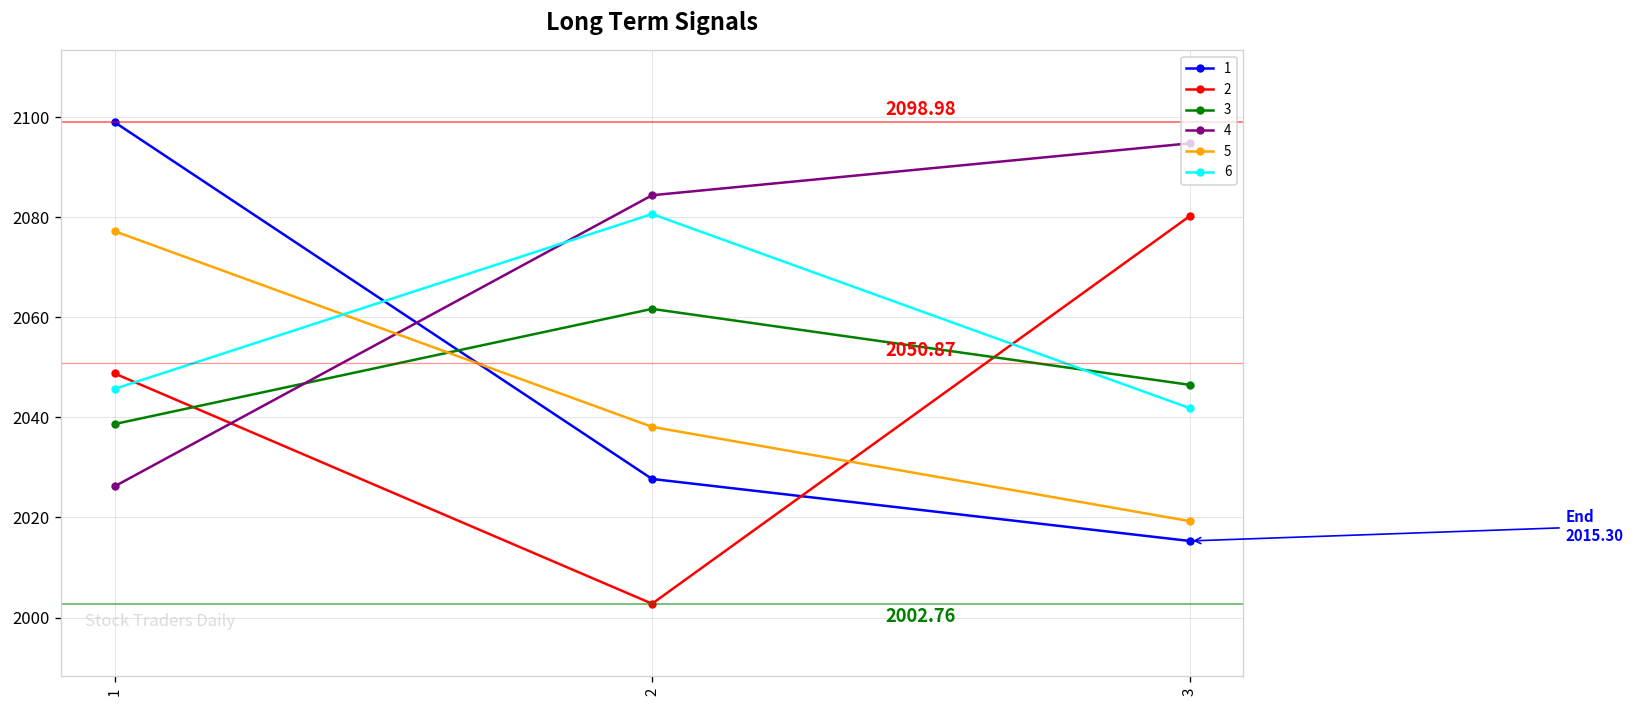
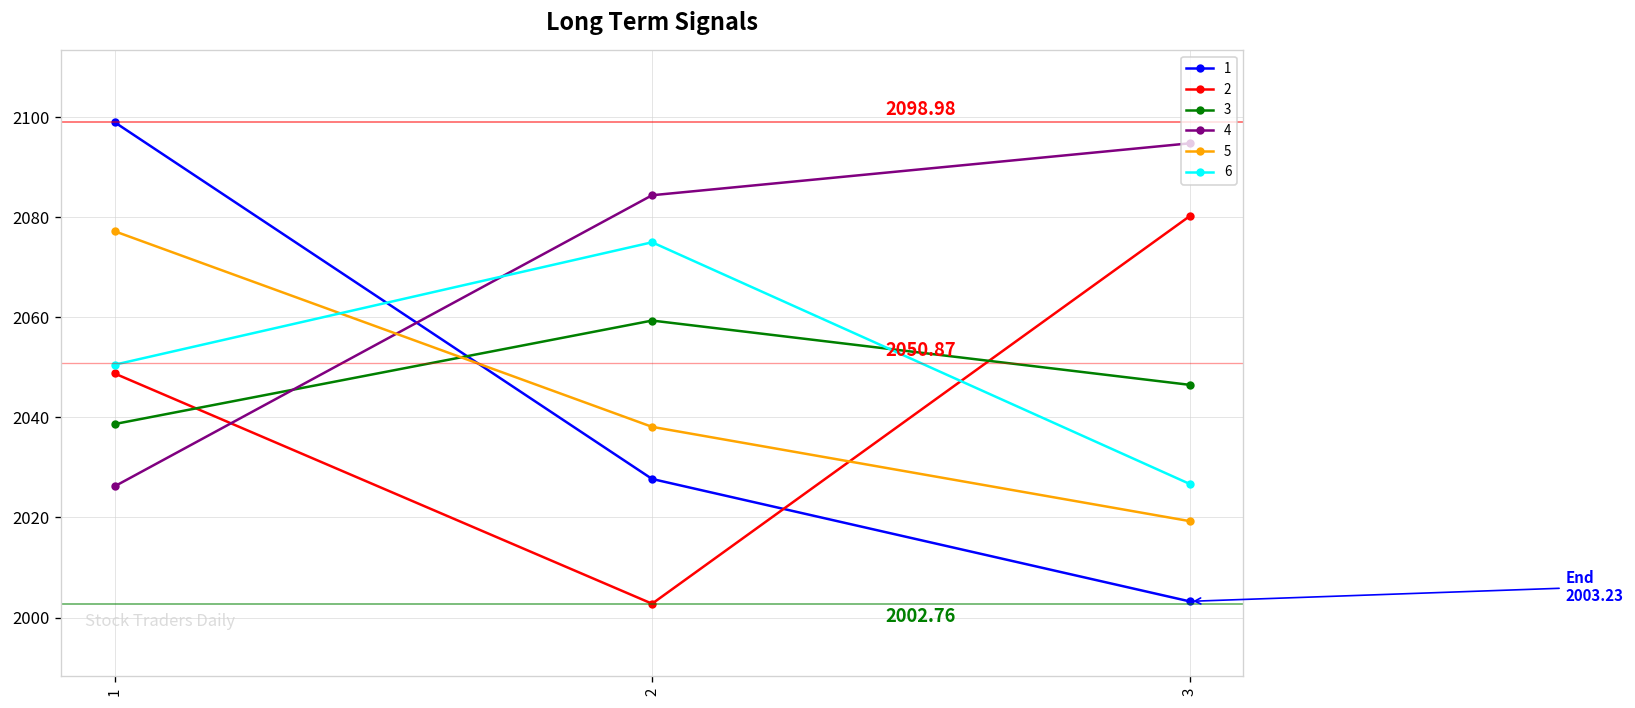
6, 1: 2046 -> 2051
3, 2: 2062 -> 2059
6, 2: 2081 -> 2075
1, 3: 2015.30 -> 2003.23
6, 3: 2042 -> 2027
